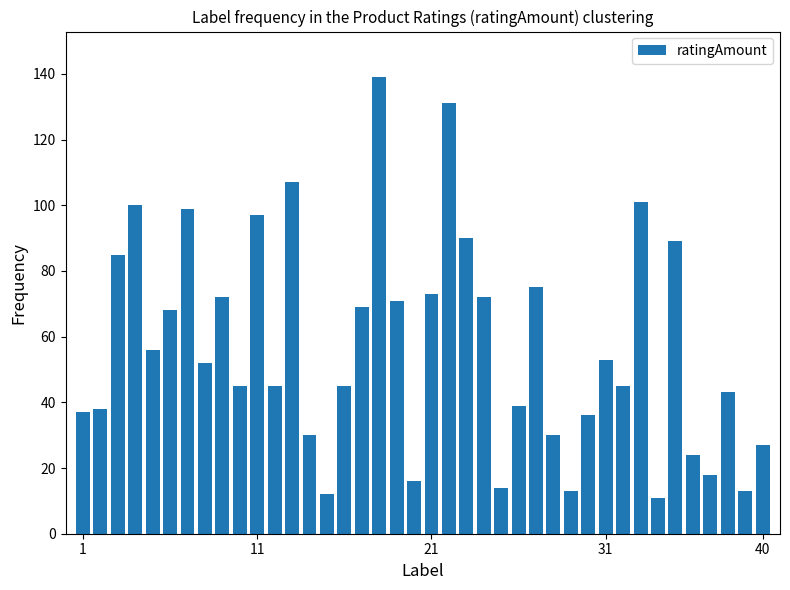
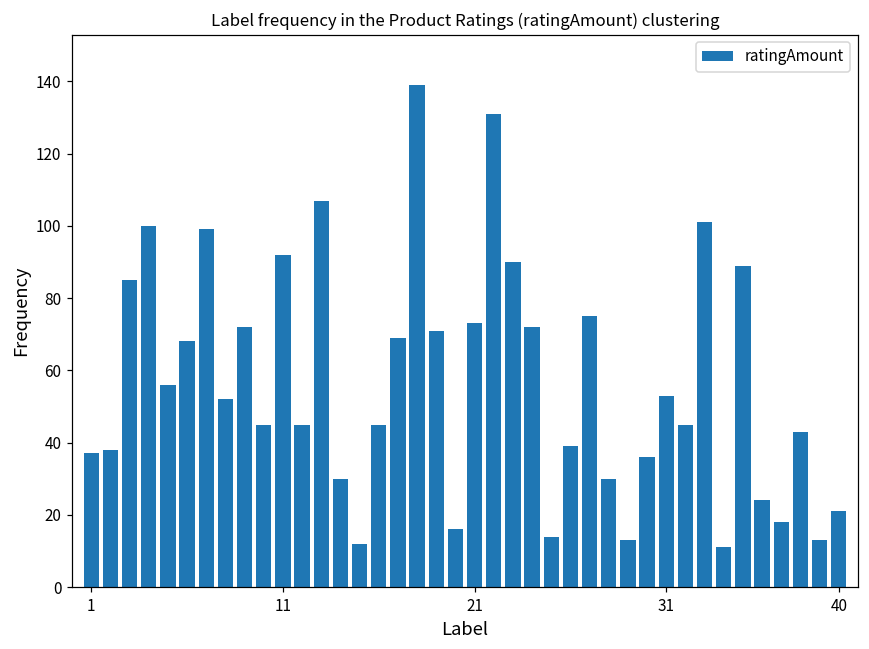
11: 97 -> 92
40: 27 -> 21
